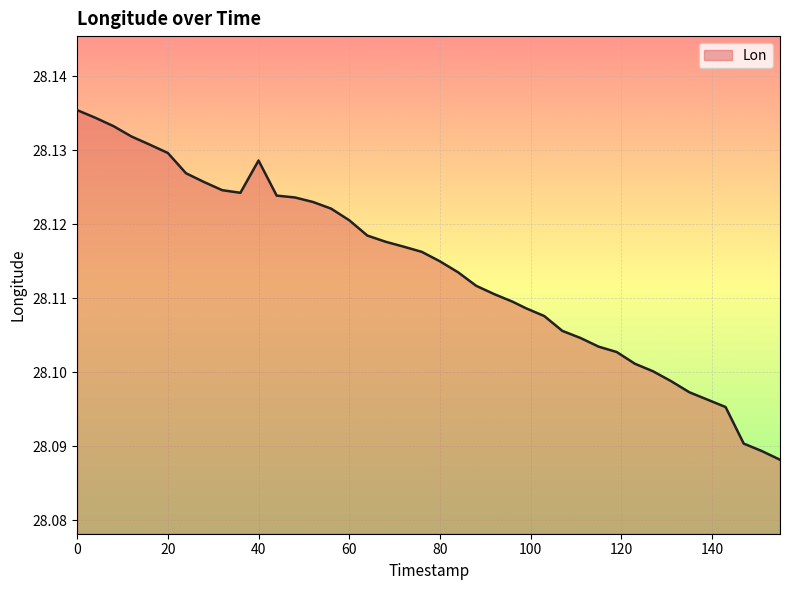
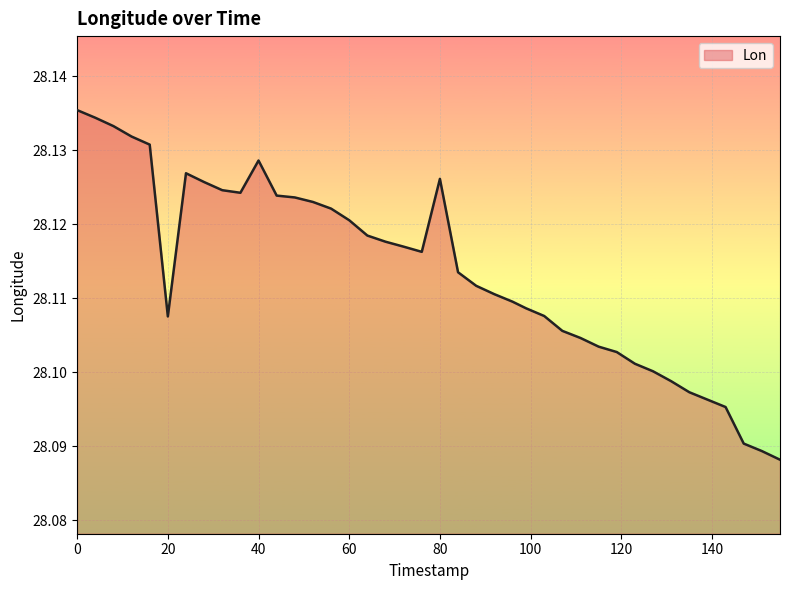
20: 28.130 -> 28.108
80: 28.115 -> 28.126
